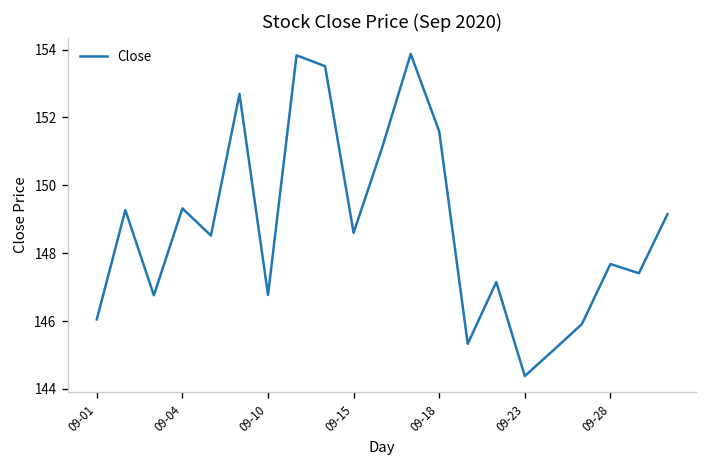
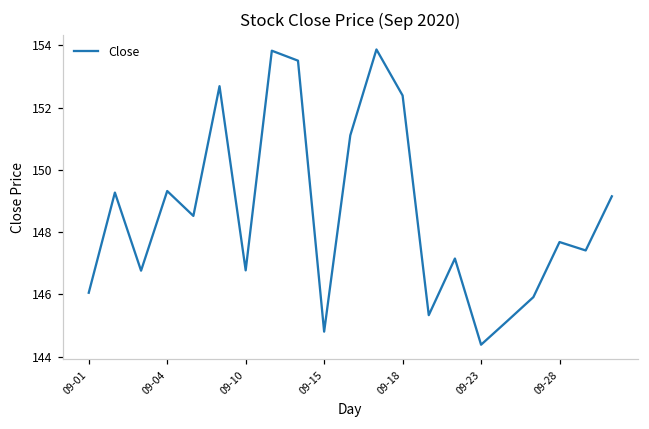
09-15: 148.6 -> 144.8
09-18: 151.6 -> 152.4
